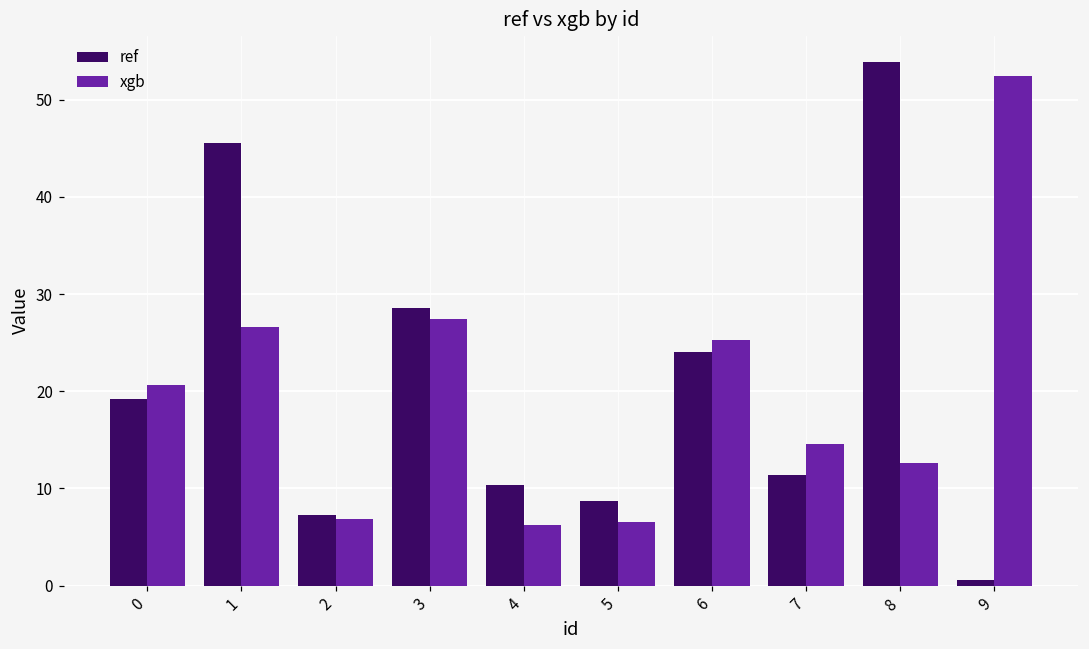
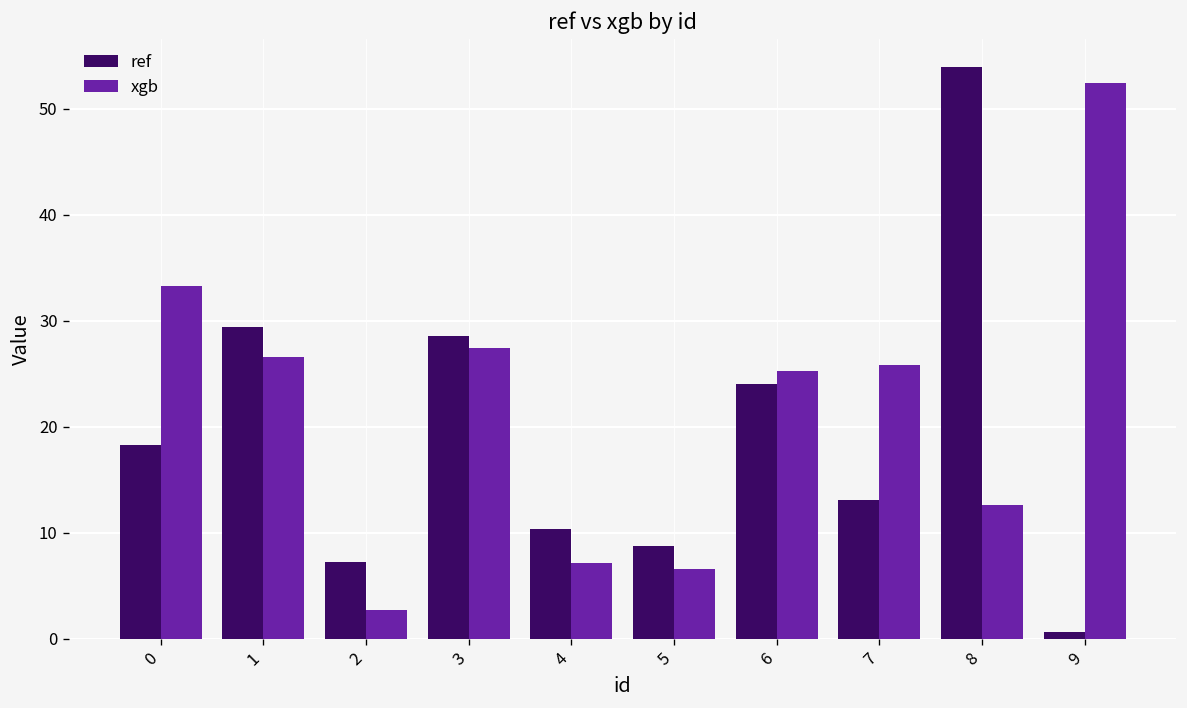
ref, 0: 19 -> 18
xgb, 0: 21 -> 33
ref, 1: 46 -> 29
xgb, 2: 7 -> 3
xgb, 4: 6 -> 7
ref, 7: 11 -> 13
xgb, 7: 15 -> 26
